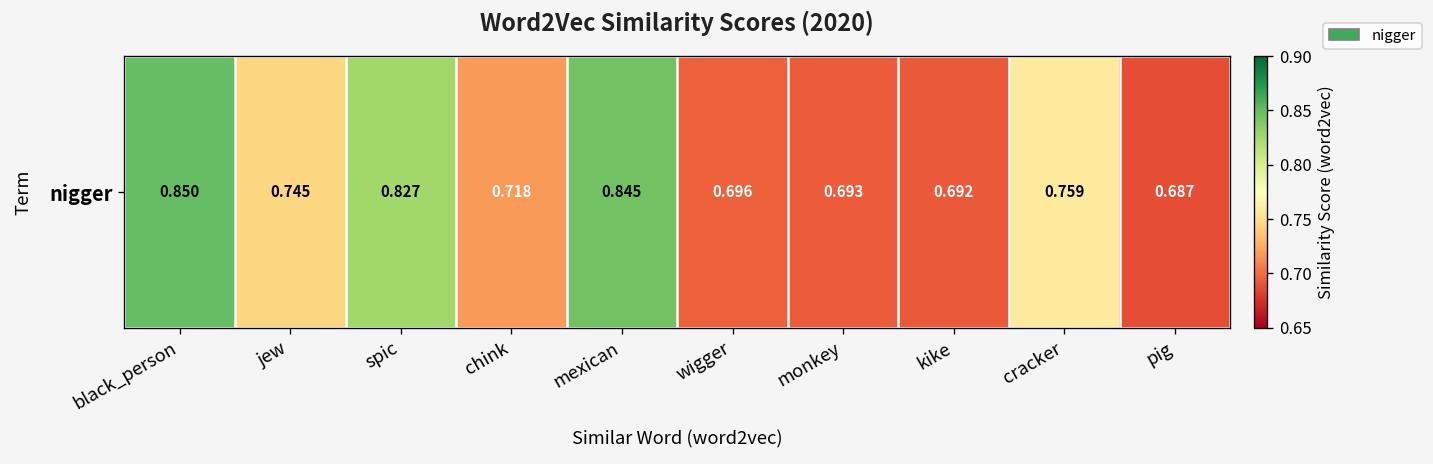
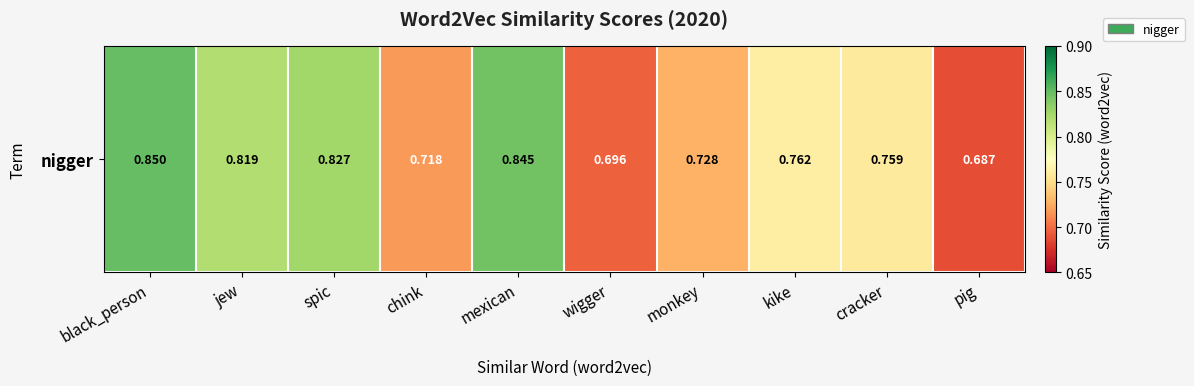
nigger, jew: 0.745 -> 0.819
nigger, monkey: 0.693 -> 0.728
nigger, kike: 0.692 -> 0.762
